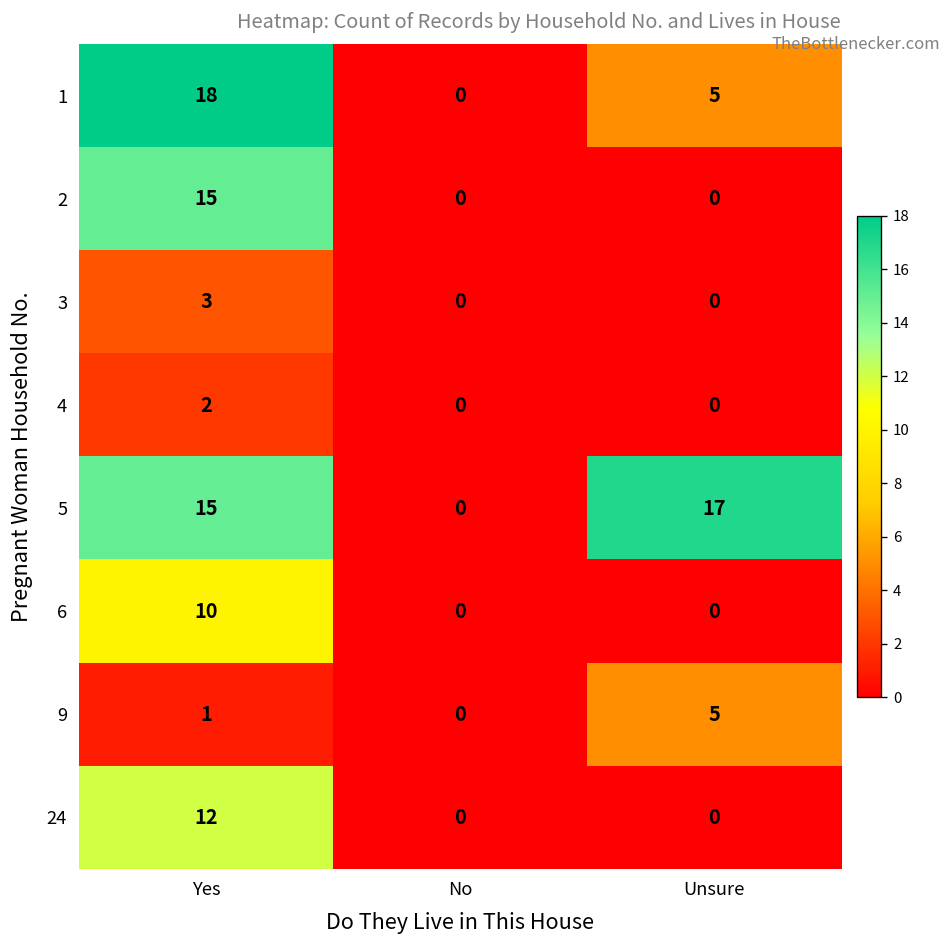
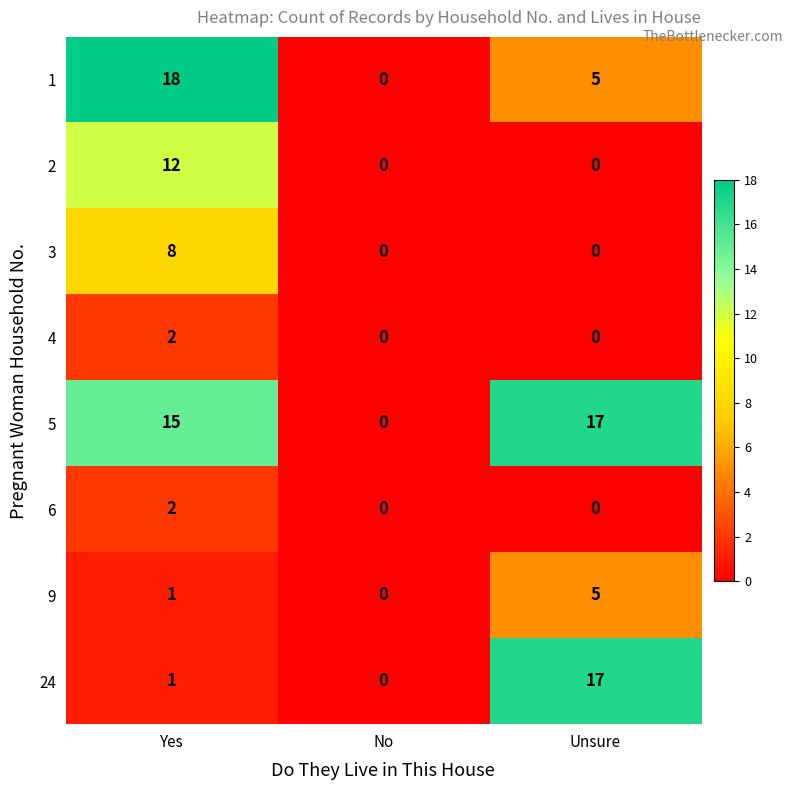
2, Yes: 15 -> 12
3, Yes: 3 -> 8
6, Yes: 10 -> 2
24, Yes: 12 -> 1
24, Unsure: 0 -> 17
